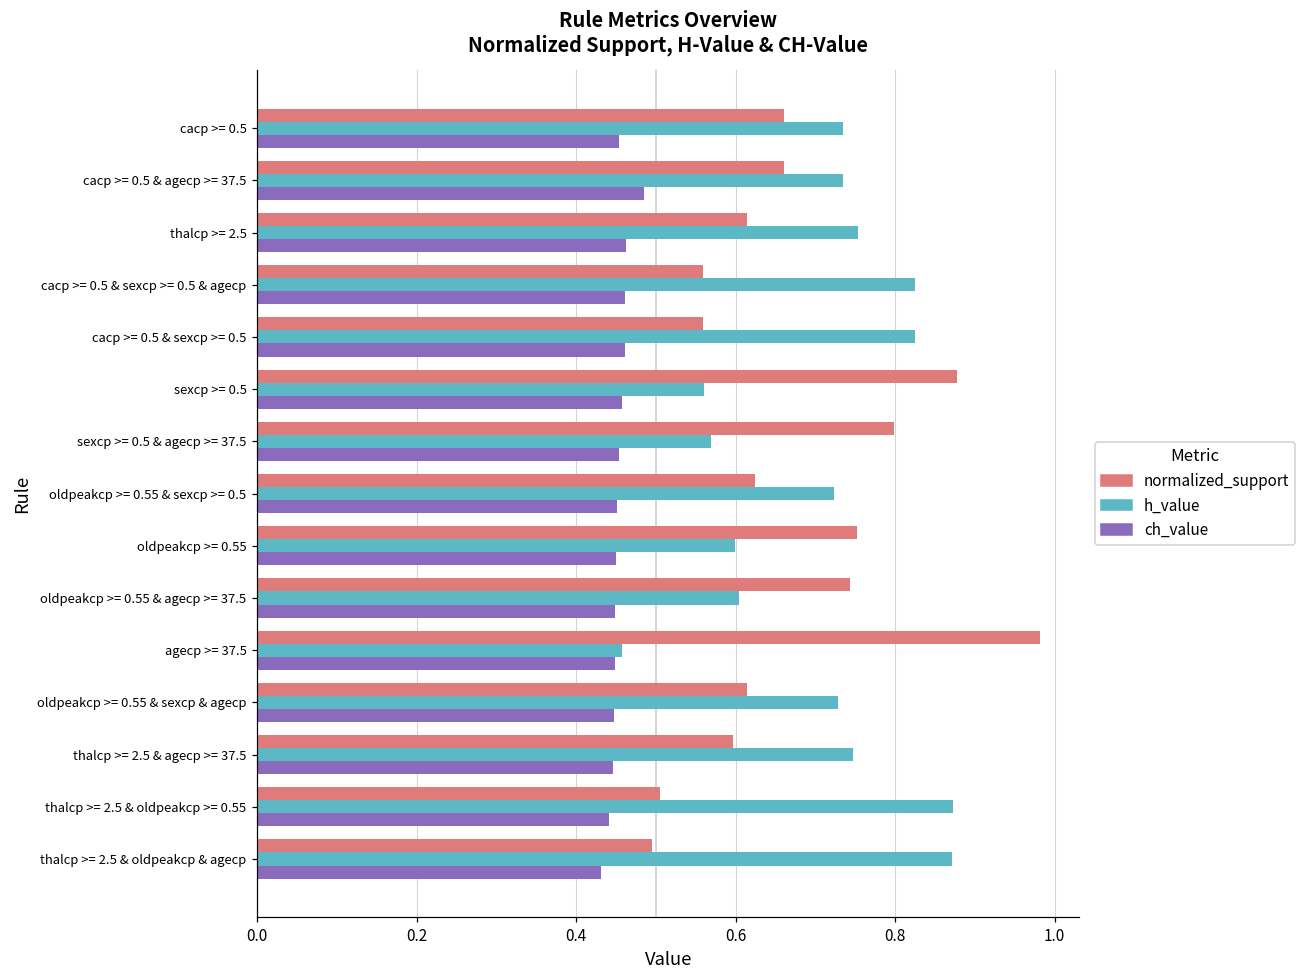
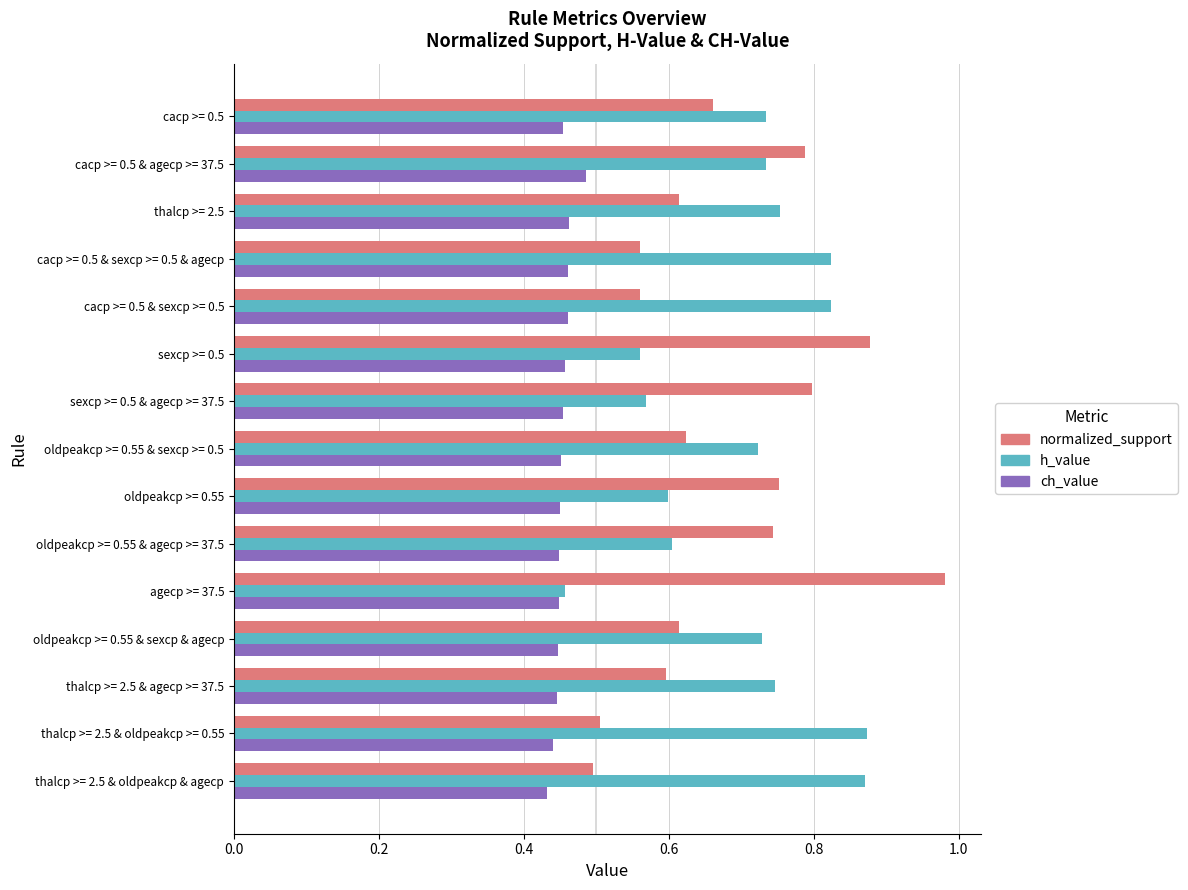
normalized_support, cacp >= 0.5 & agecp >= 37.5: 0.66 -> 0.79
